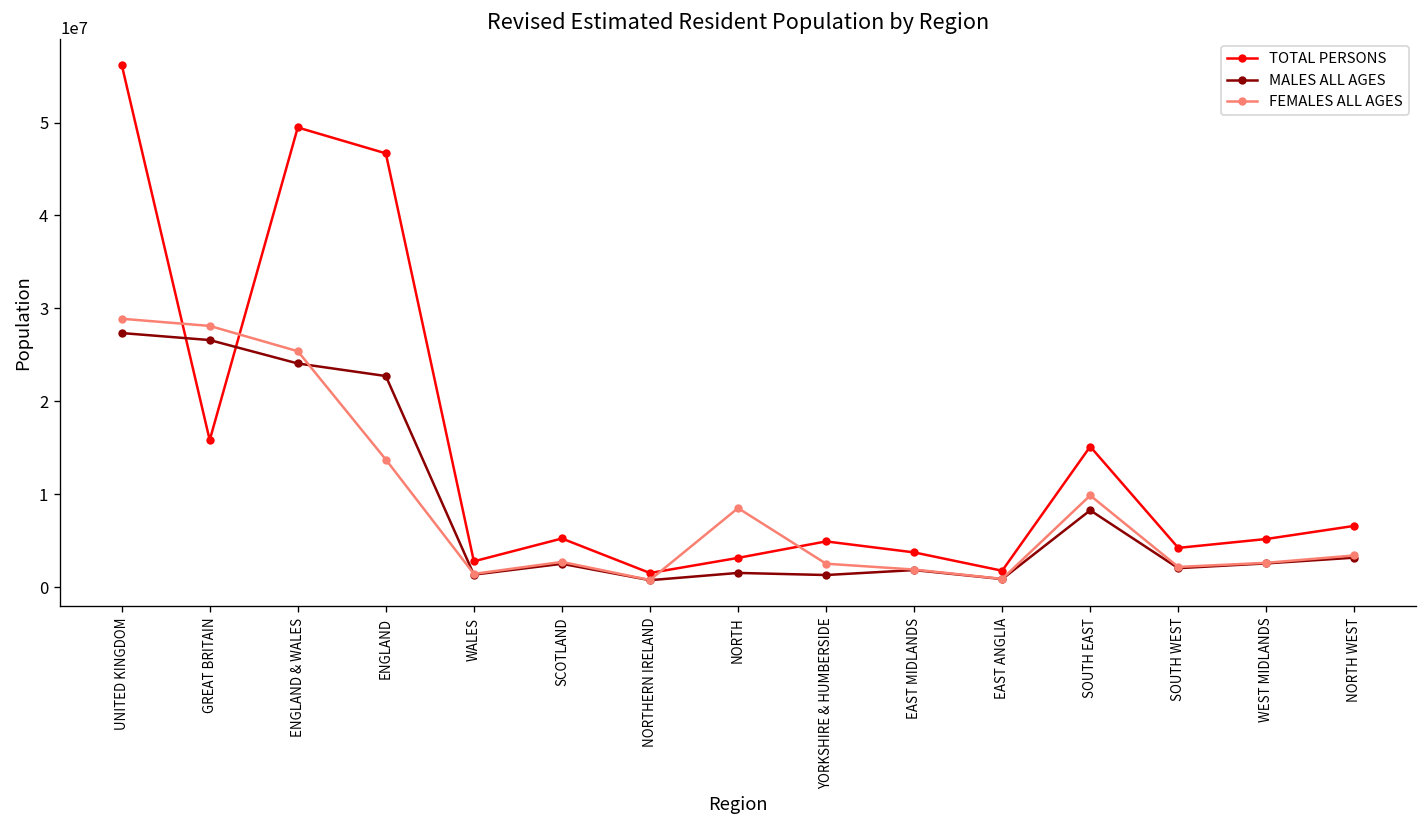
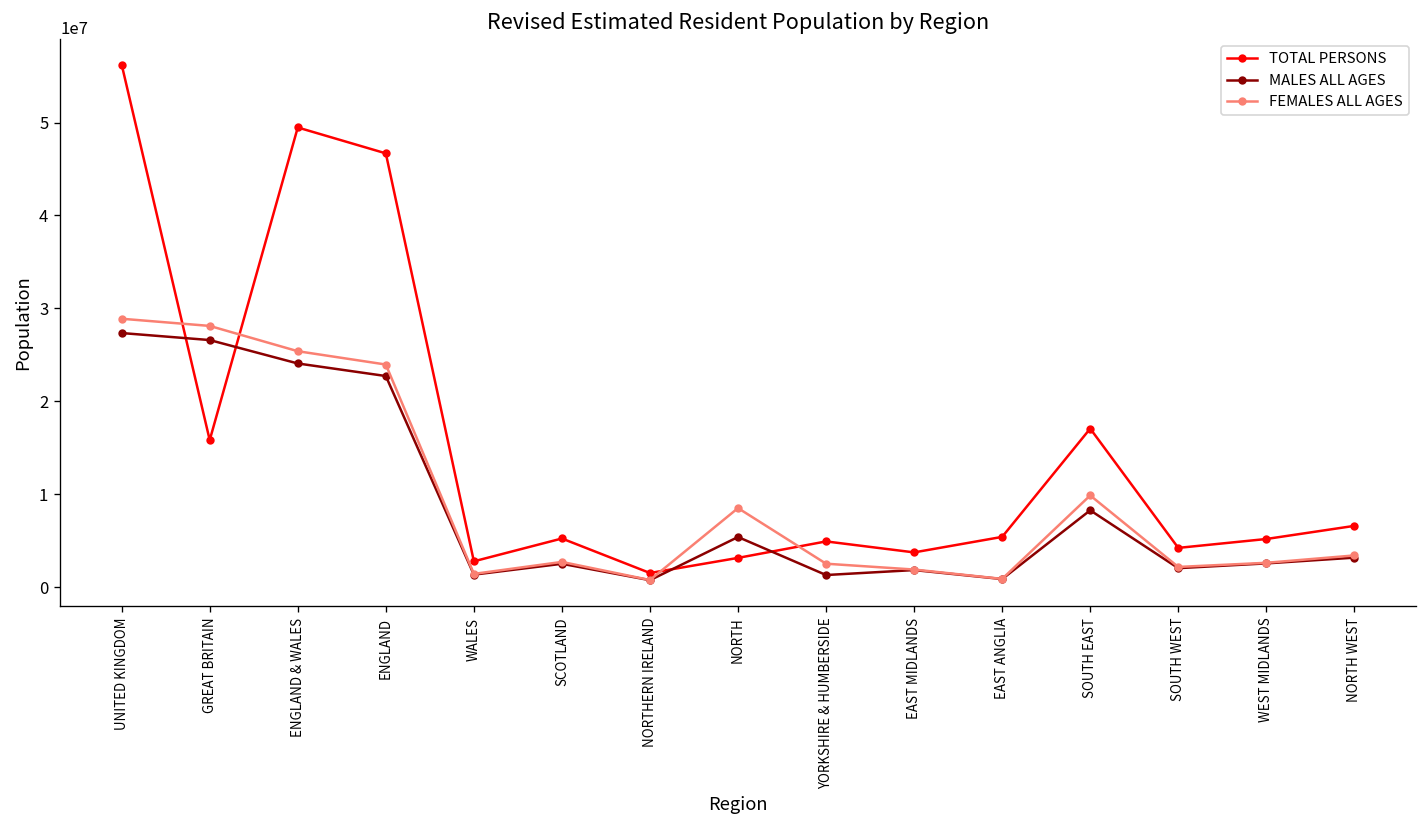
FEMALES ALL AGES, ENGLAND: 14000000 -> 24000000
MALES ALL AGES, NORTH: 2000000 -> 5000000
TOTAL PERSONS, EAST ANGLIA: 2000000 -> 5000000
TOTAL PERSONS, SOUTH EAST: 15000000 -> 17000000
